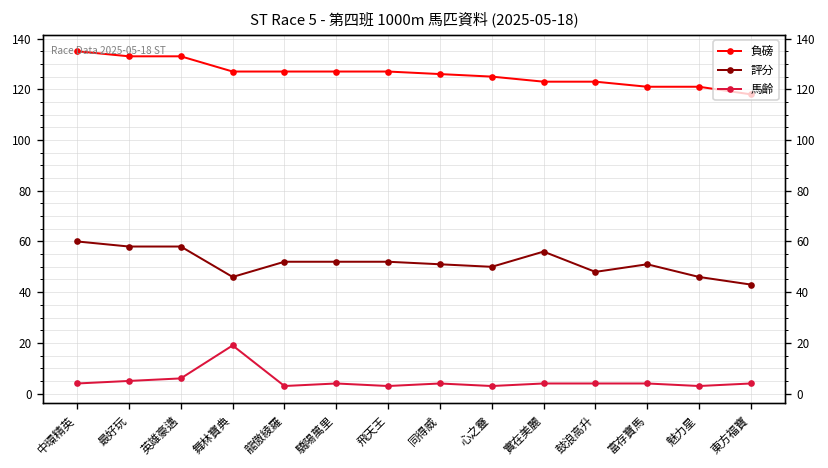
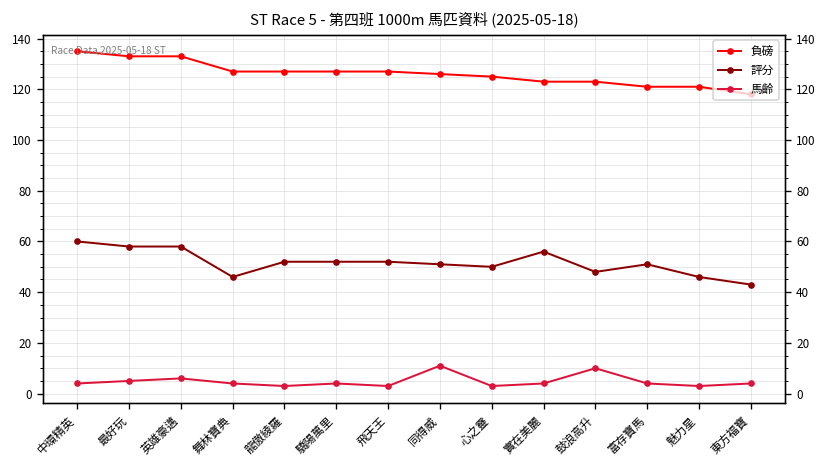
馬齡, 舞林寶典: 19 -> 4
馬齡, 同得威: 4 -> 11
馬齡, 鼓浪高升: 4 -> 10
